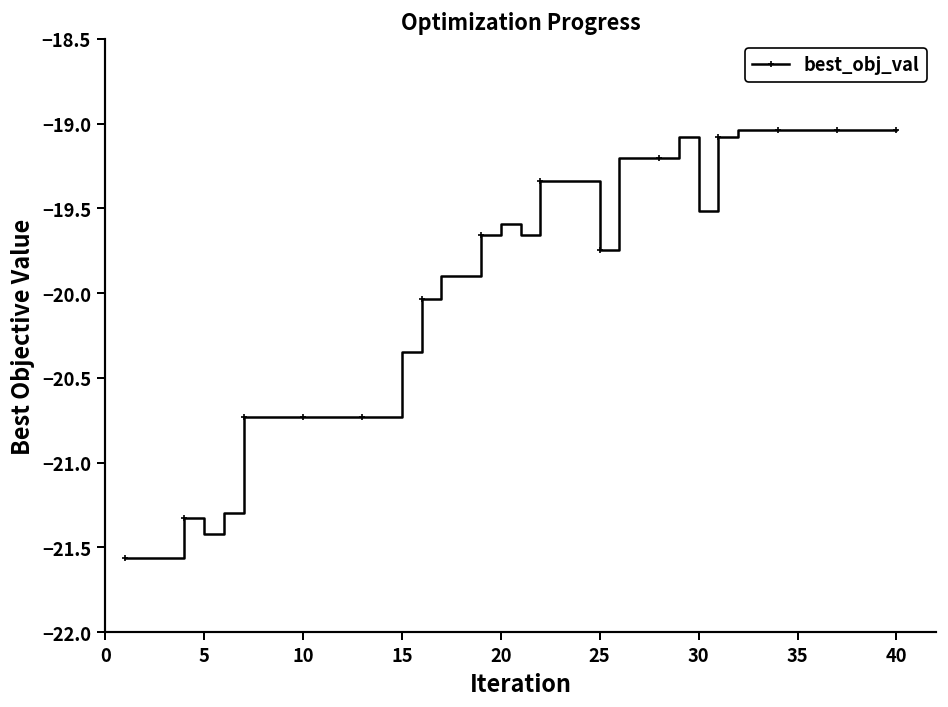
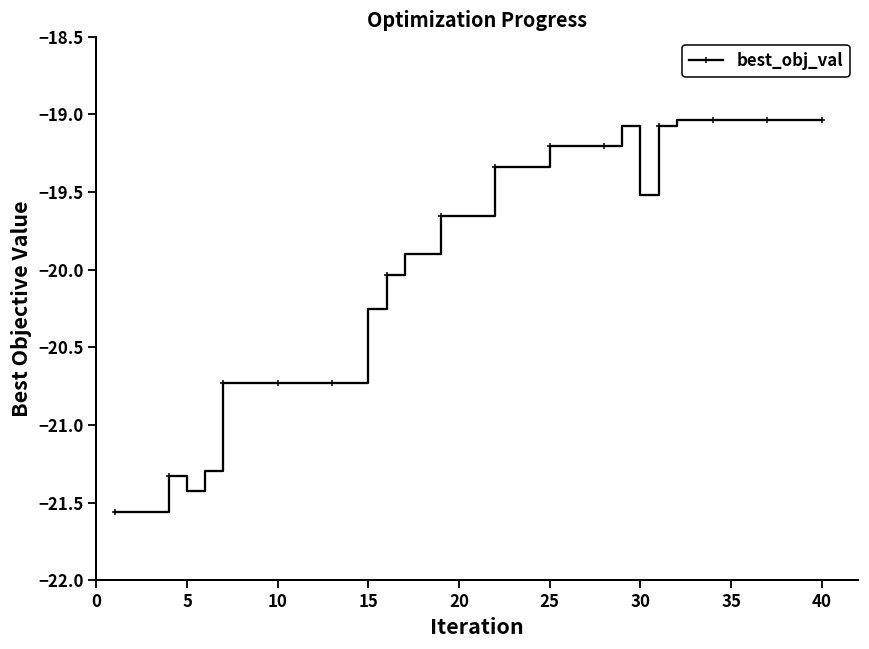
15: -20.35 -> -20.25
20: -19.59 -> -19.65
25: -19.75 -> -19.20
